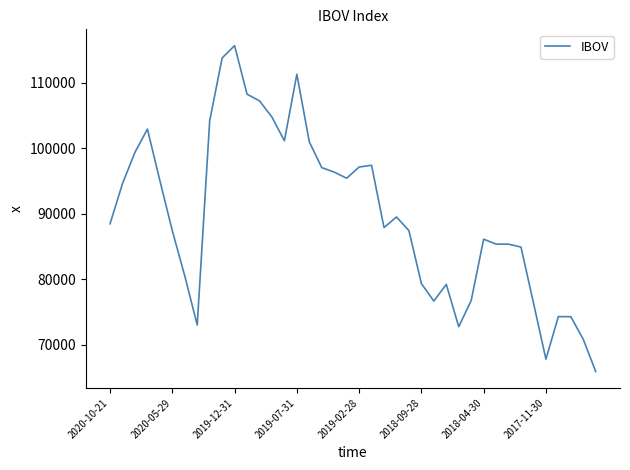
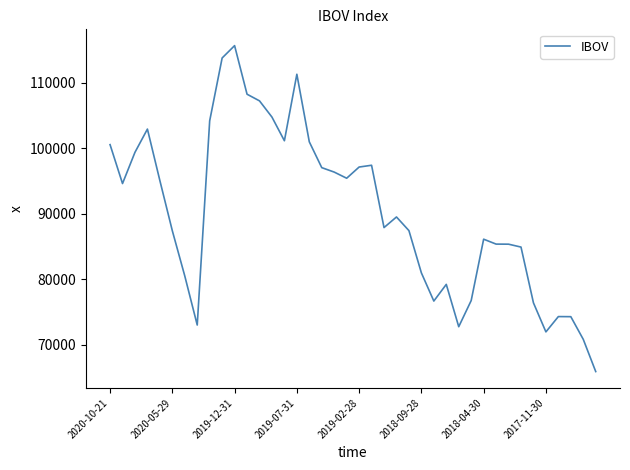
2020-10-21: 88000 -> 101000
2018-09-28: 79000 -> 81000
2017-11-30: 68000 -> 72000
